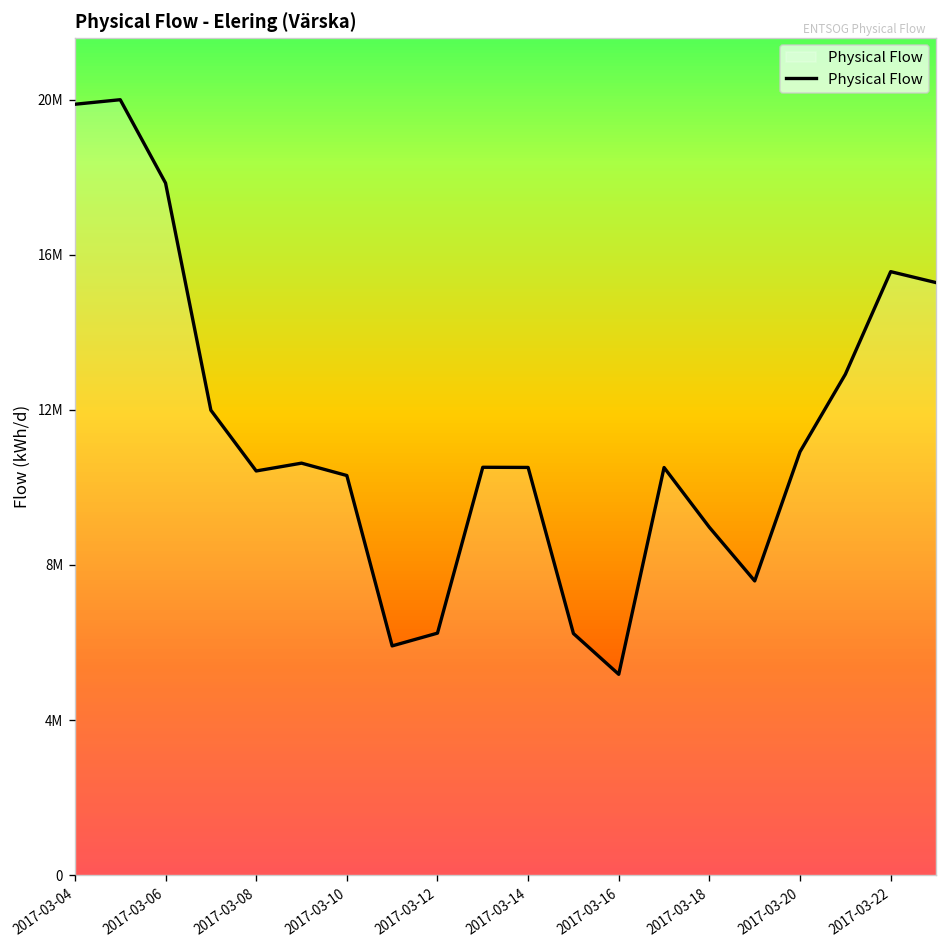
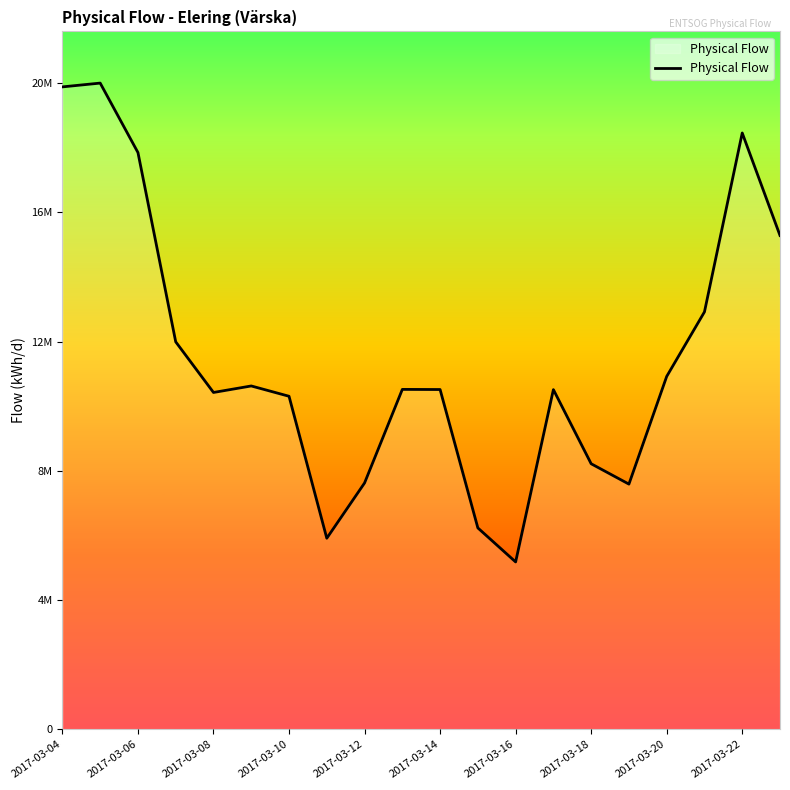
2017-03-12: 6300000 -> 7700000
2017-03-18: 9000000 -> 8300000
2017-03-22: 15700000 -> 18600000
